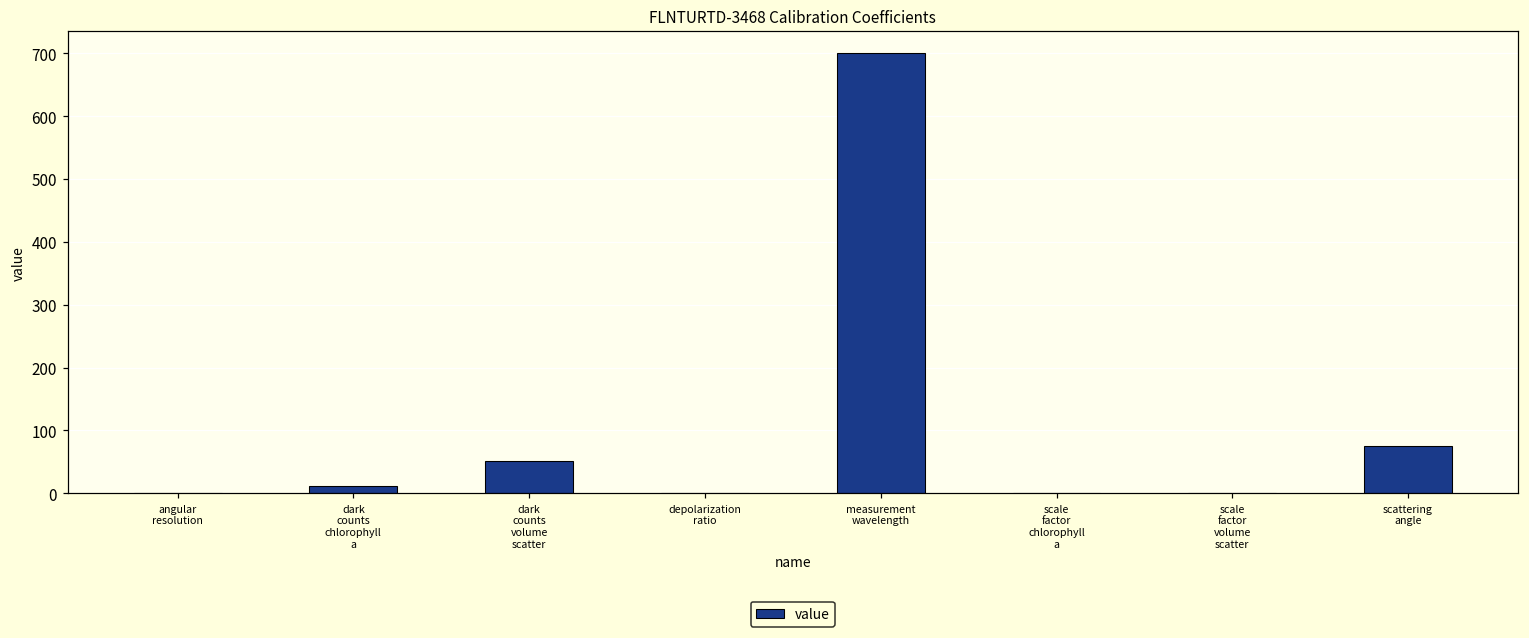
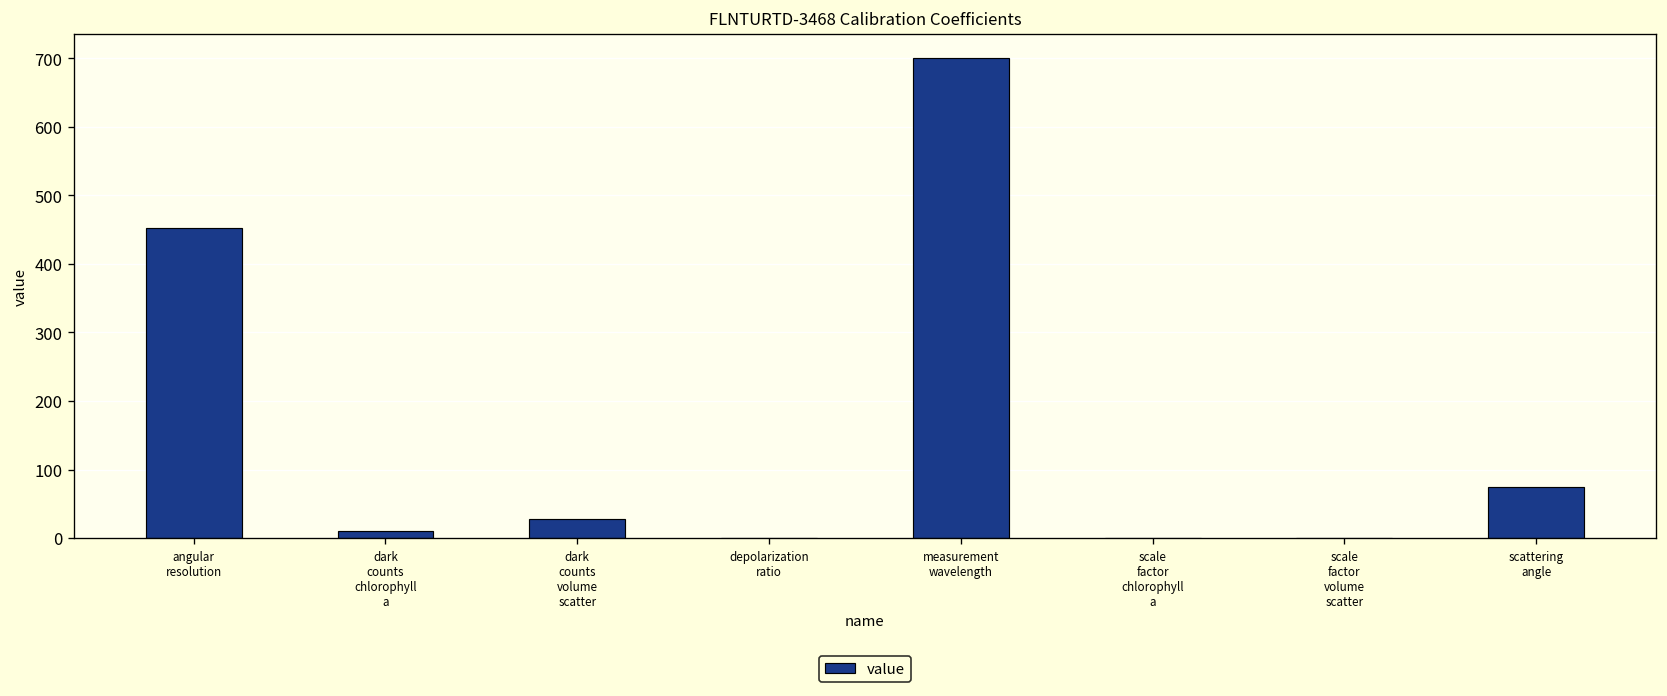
angular resolution: 0 -> 450
dark counts volume scatter: 50 -> 30
